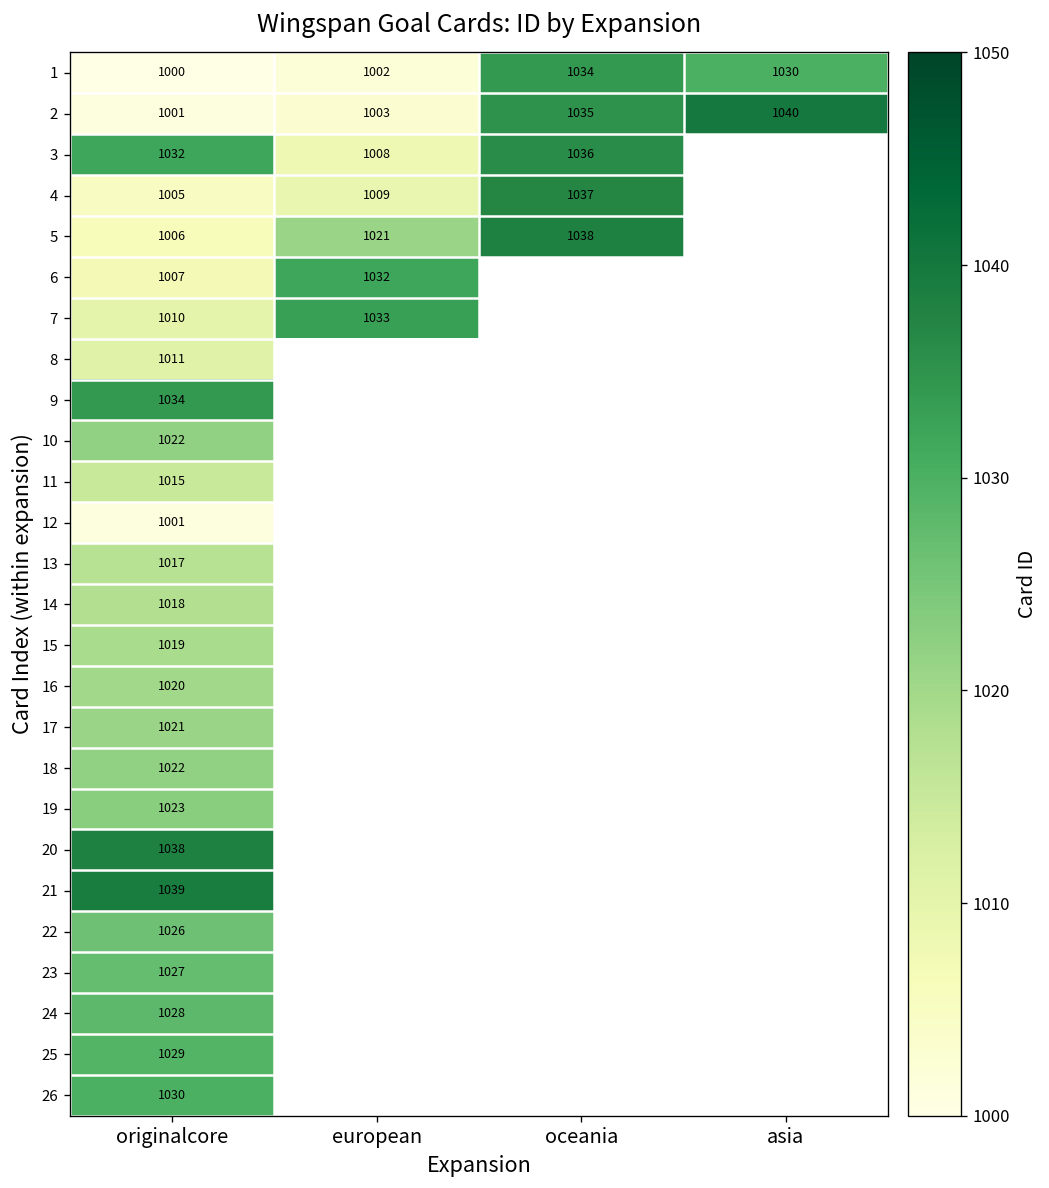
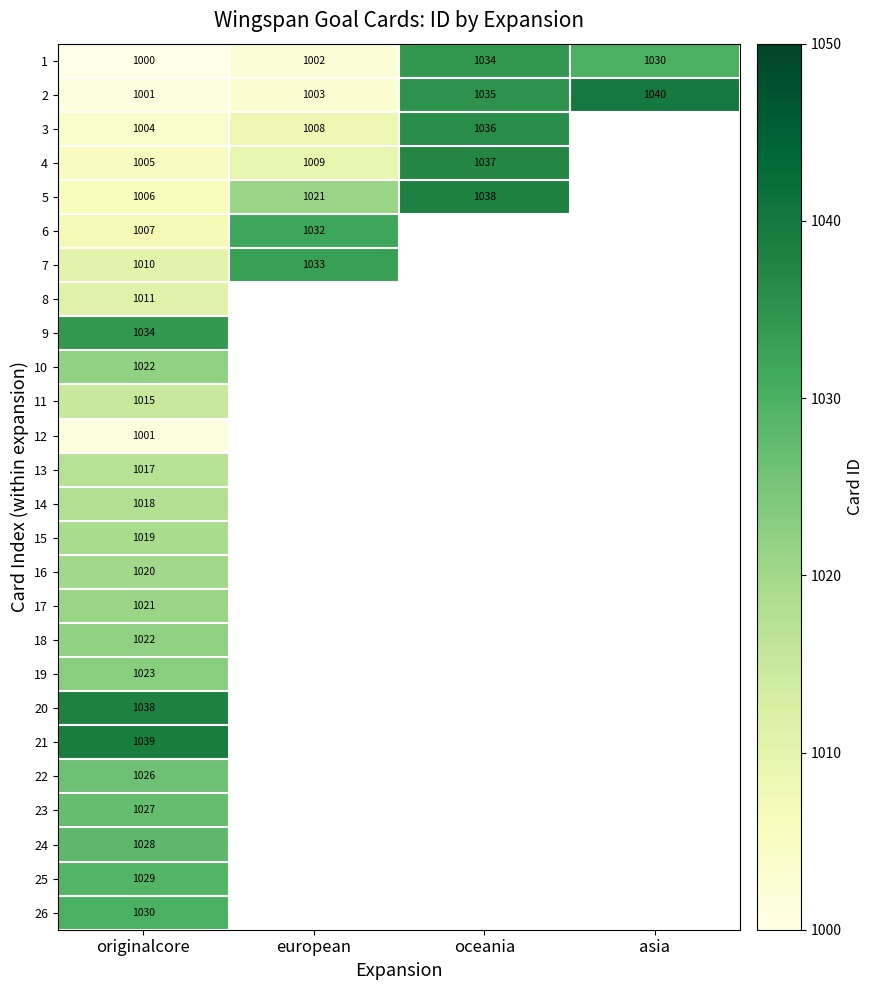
3, originalcore: 1032 -> 1004
